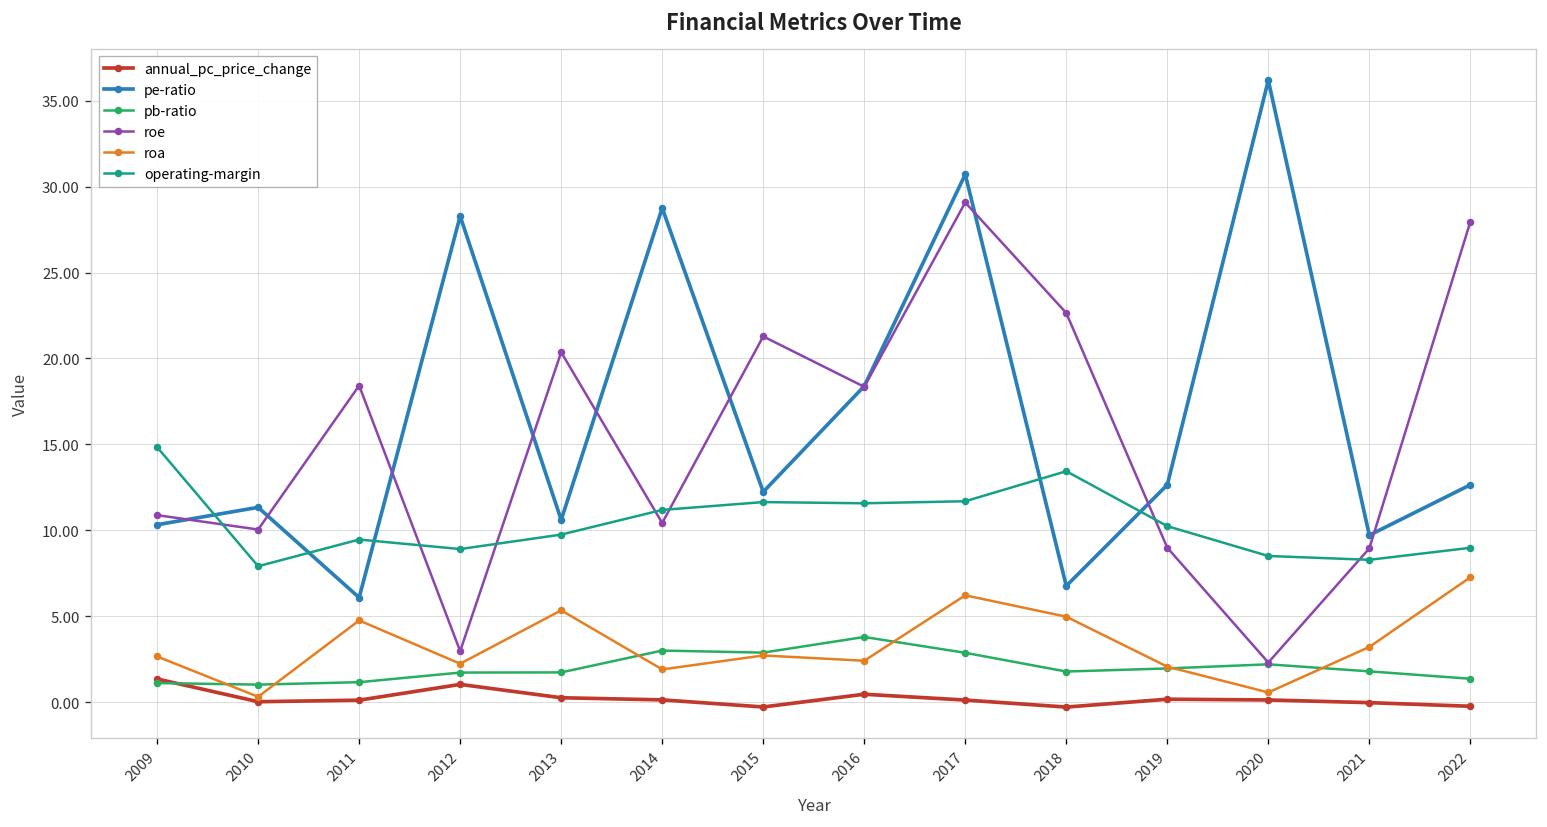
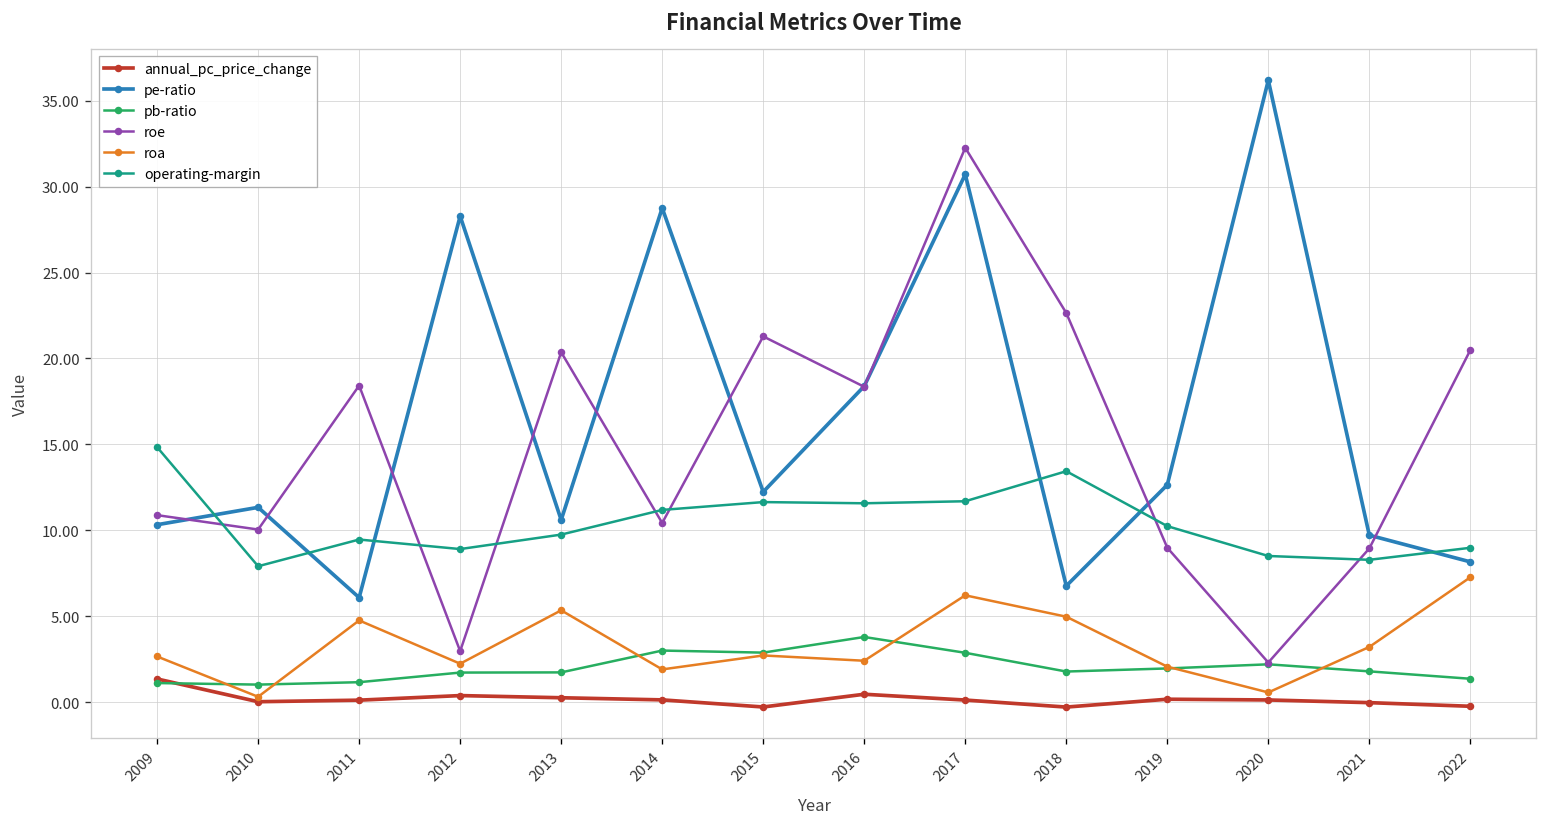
annual_pc_price_change, 2012: 1.0 -> 0.4
roe, 2017: 29.1 -> 32.3
pe-ratio, 2022: 12.7 -> 8.2
roe, 2022: 27.9 -> 20.5
